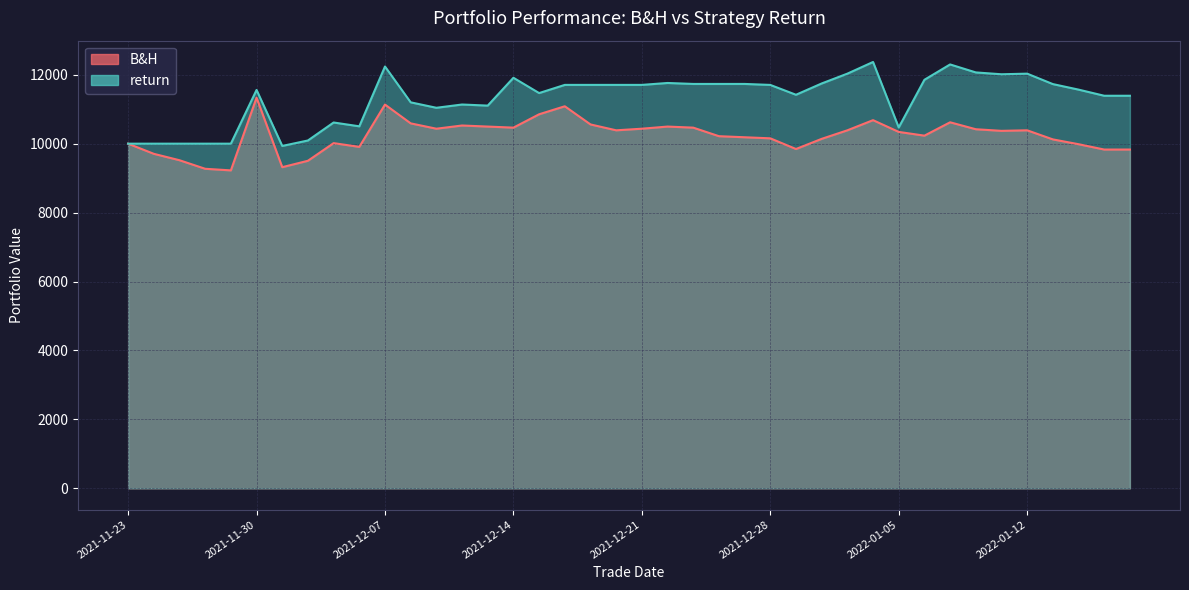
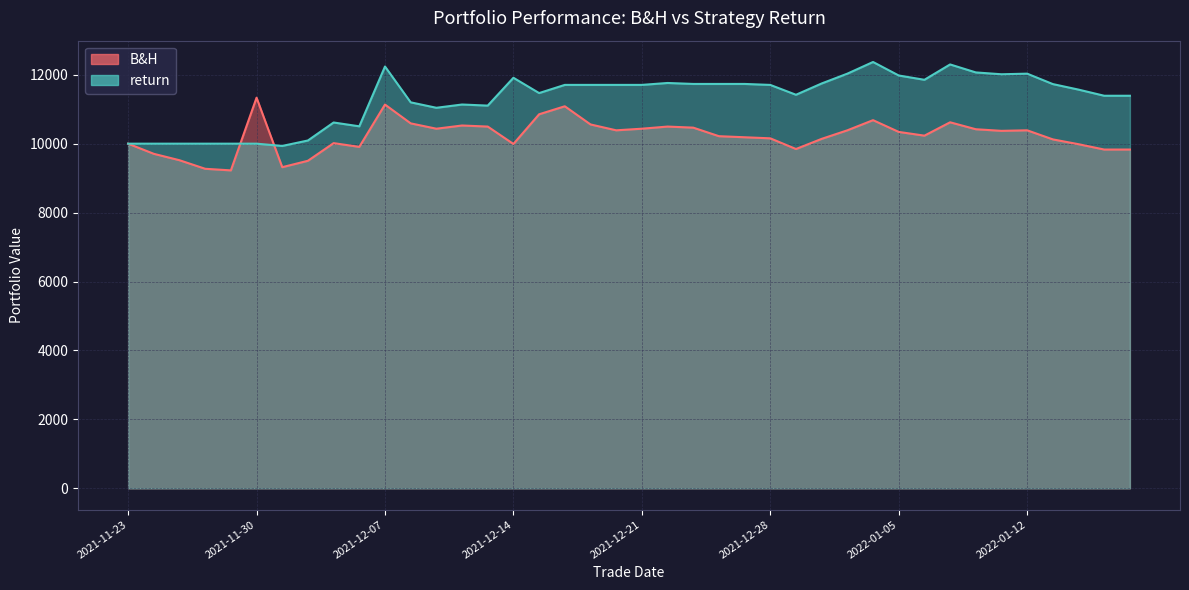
return, 2021-11-30: 11600 -> 10000
B&H, 2021-12-14: 10500 -> 10000
return, 2022-01-05: 10500 -> 12000
